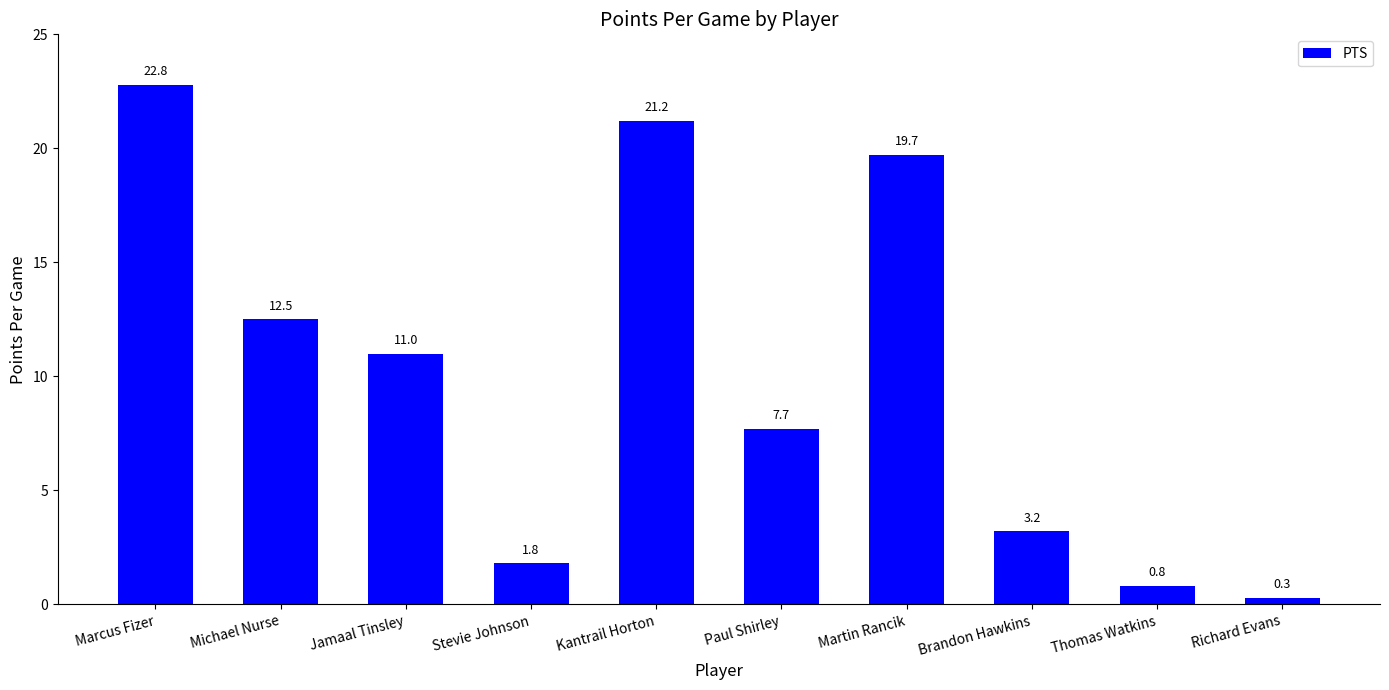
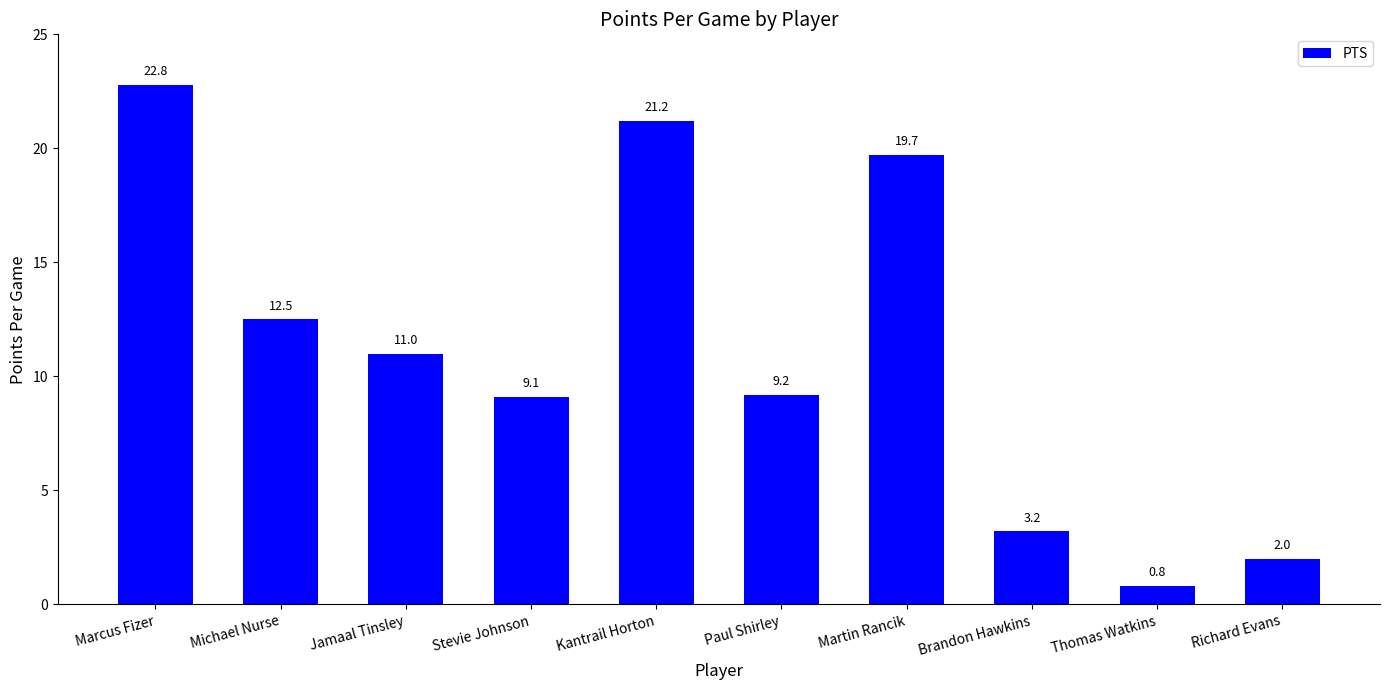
Stevie Johnson: 1.8 -> 9.1
Paul Shirley: 7.7 -> 9.2
Richard Evans: 0.3 -> 2.0
